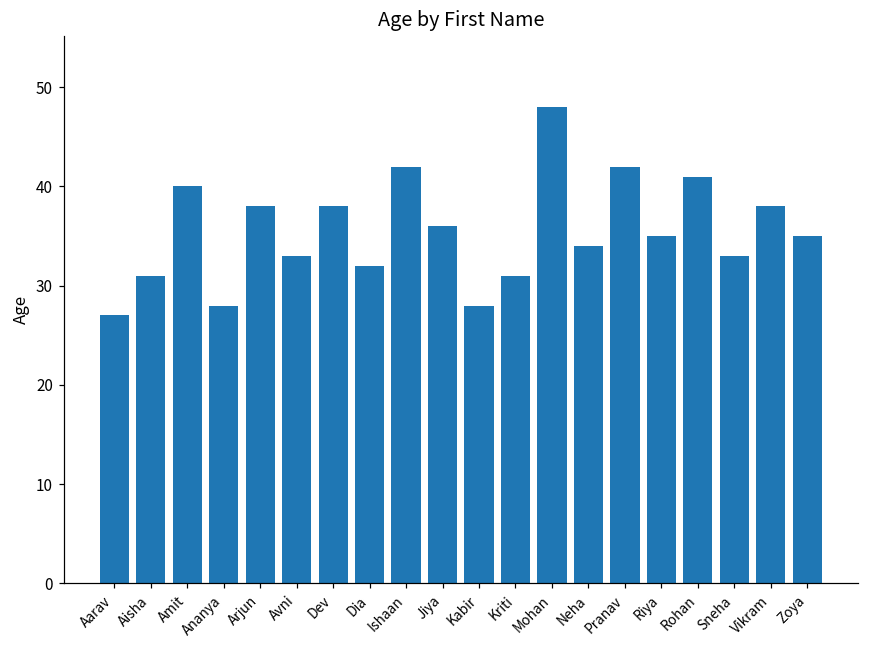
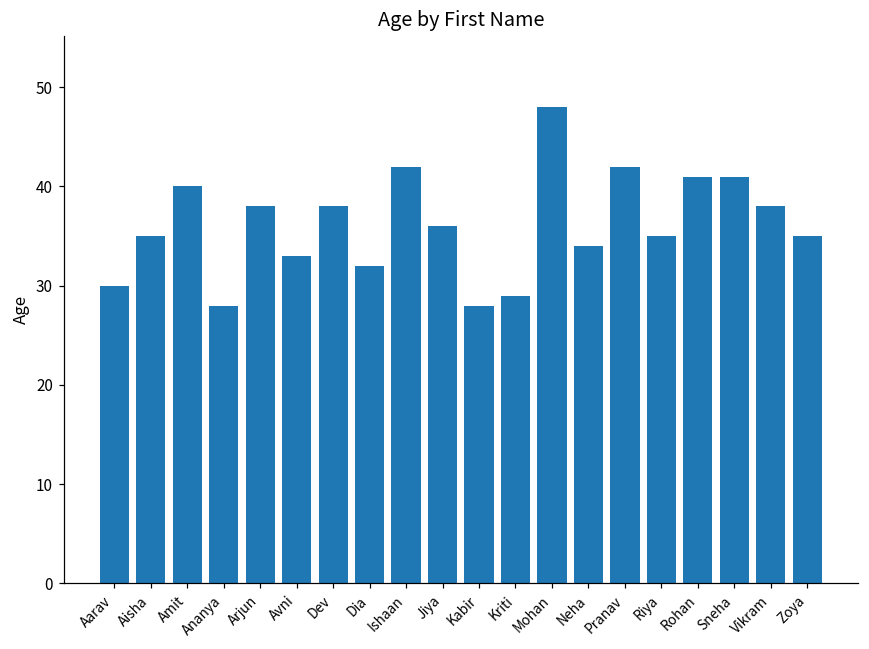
Aarav: 27 -> 30
Aisha: 31 -> 35
Kriti: 31 -> 29
Sneha: 33 -> 41
